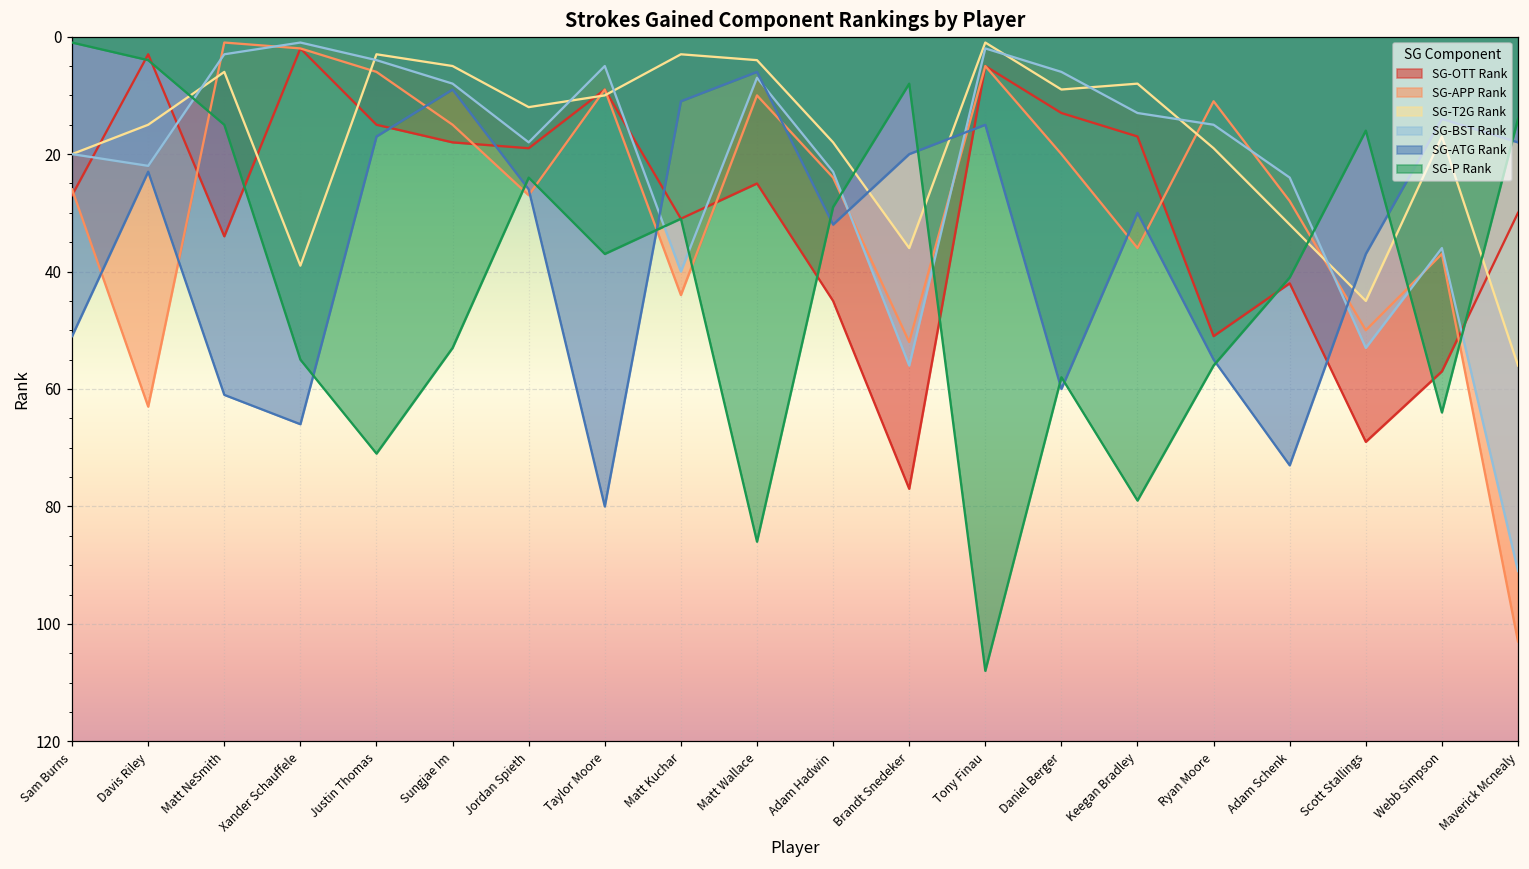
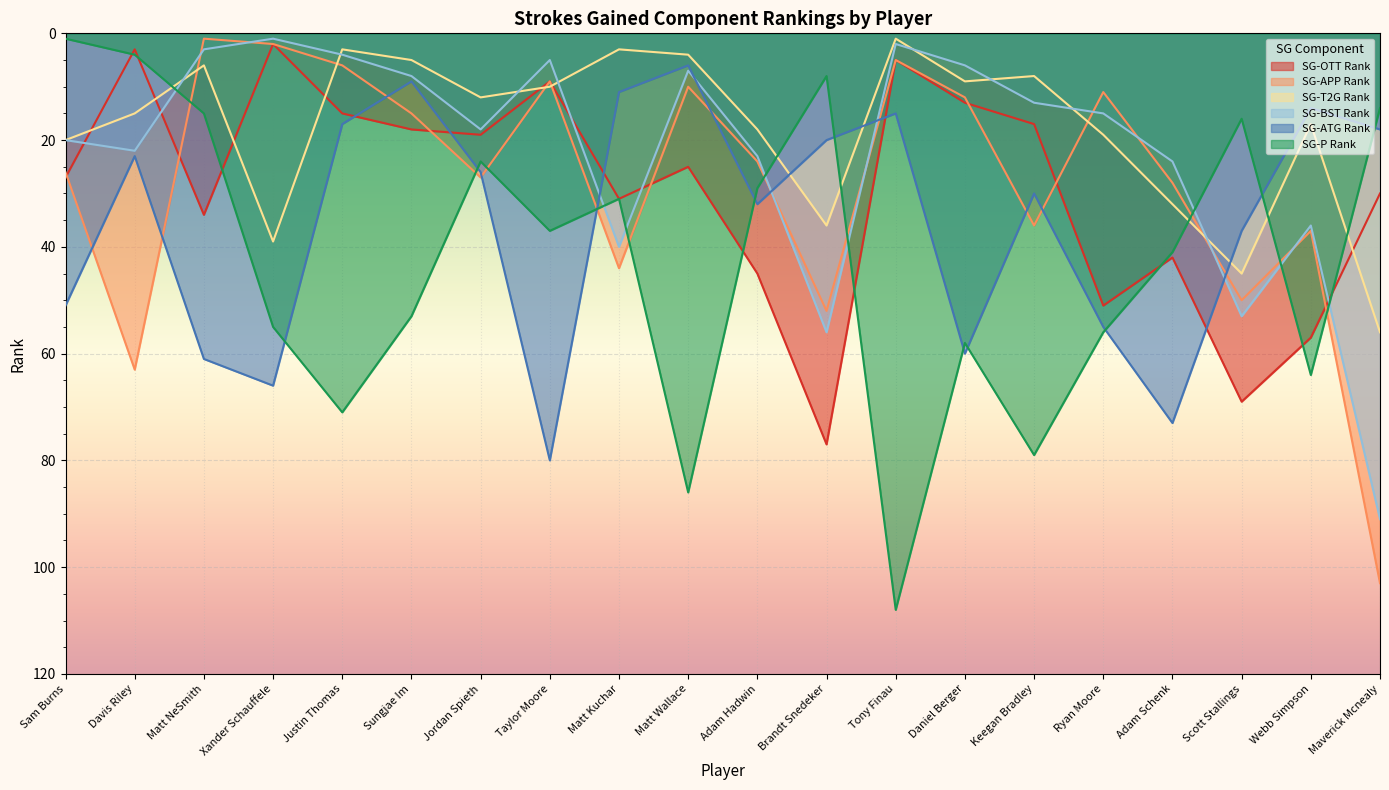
SG-APP Rank, Daniel Berger: 20 -> 12
